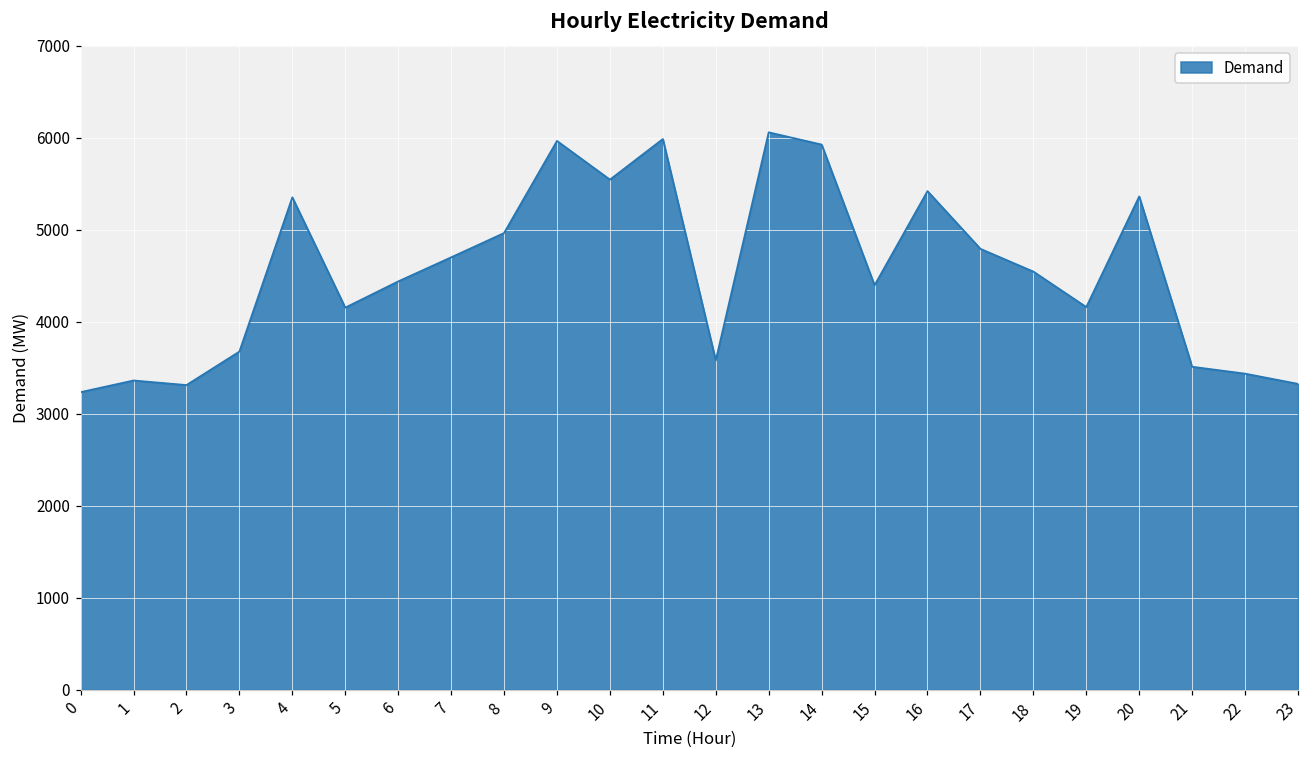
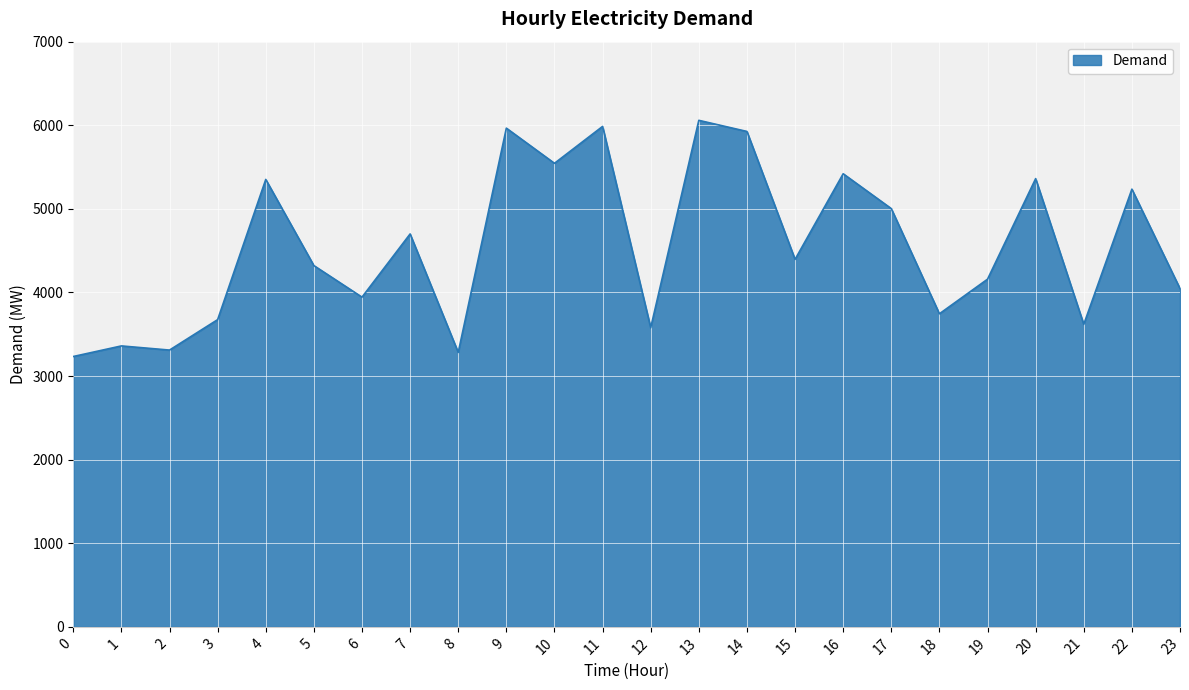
5: 4200 -> 4300
6: 4400 -> 3900
8: 5000 -> 3300
17: 4800 -> 5000
18: 4500 -> 3700
21: 3500 -> 3600
22: 3400 -> 5200
23: 3300 -> 4000
